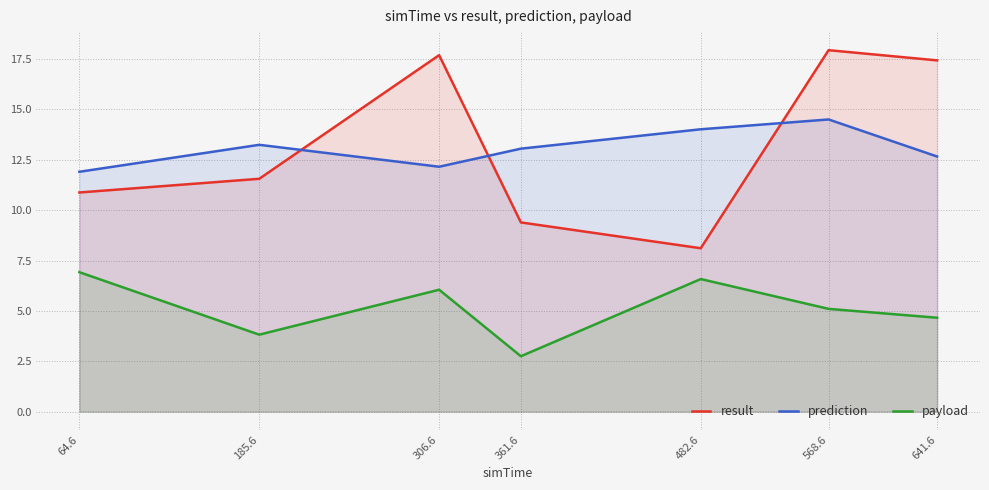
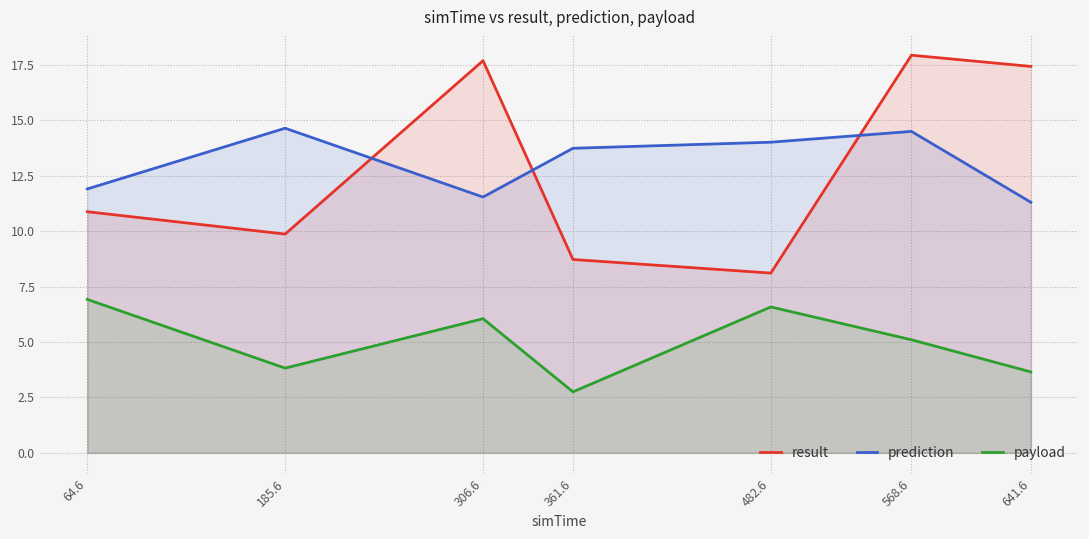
result, 185.6: 11.6 -> 9.9
prediction, 185.6: 13.2 -> 14.6
prediction, 306.6: 12.2 -> 11.5
result, 361.6: 9.4 -> 8.7
prediction, 361.6: 13.1 -> 13.7
prediction, 641.6: 12.7 -> 11.3
payload, 641.6: 4.7 -> 3.7
